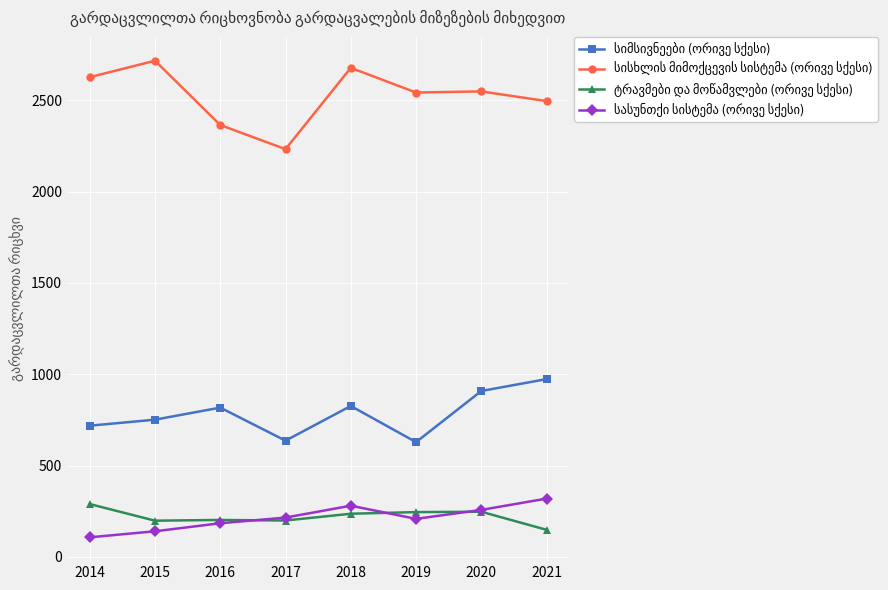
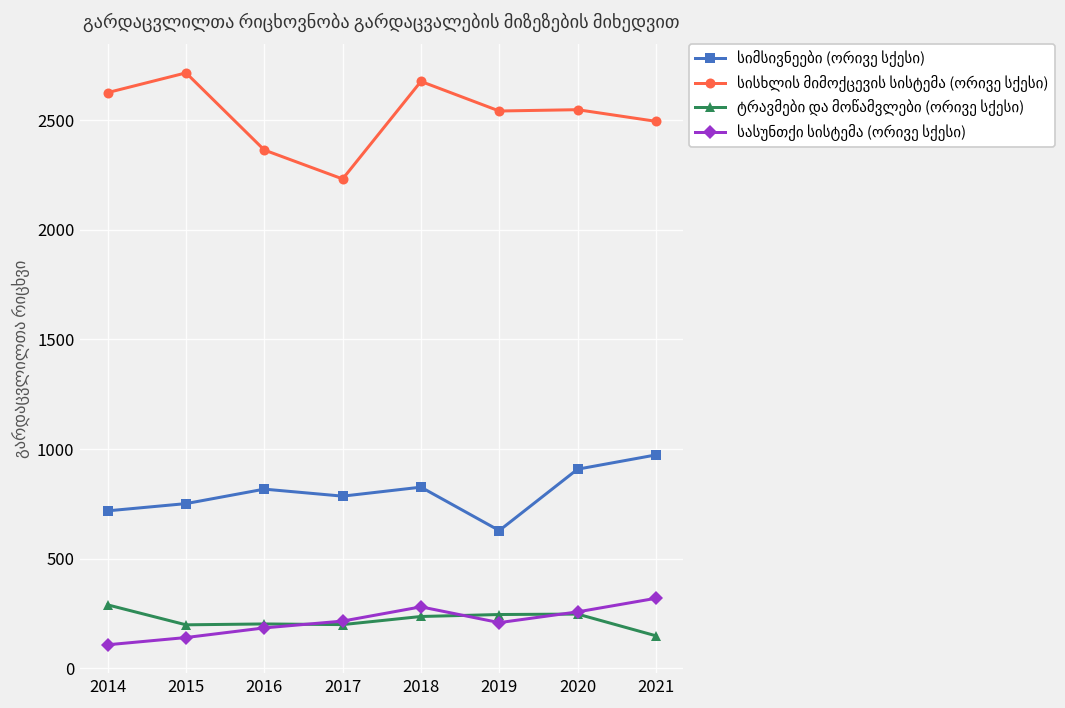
სიმსივნეები (ორივე სქესი), 2017: 640 -> 790
